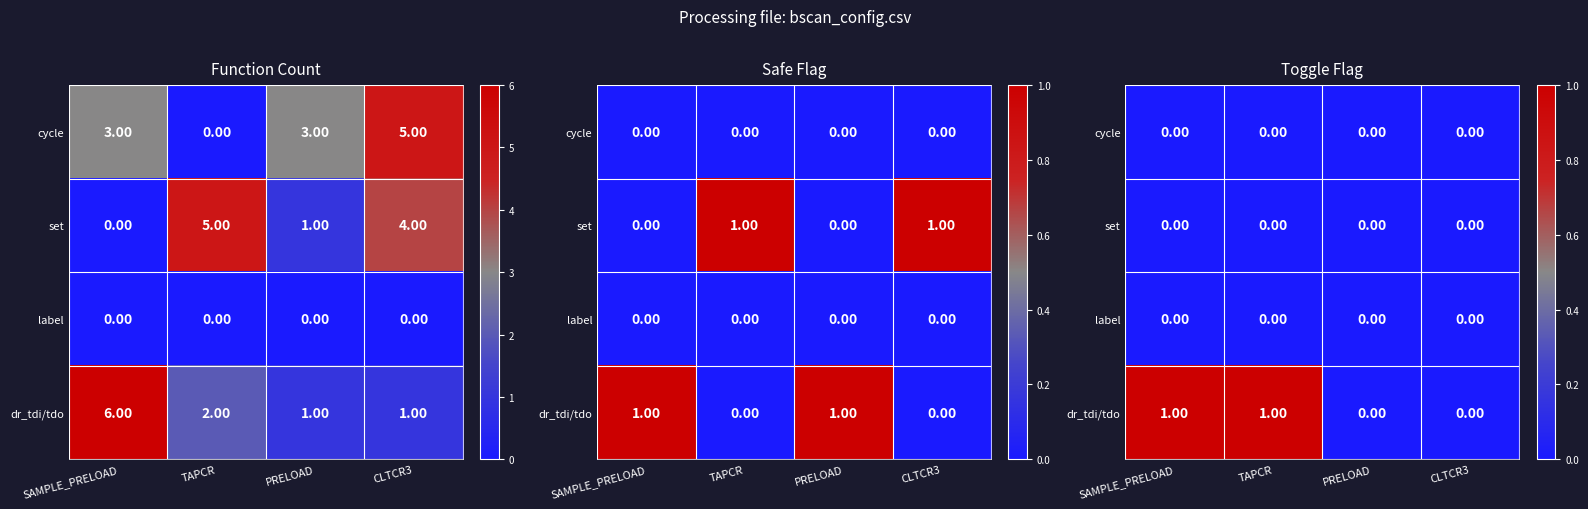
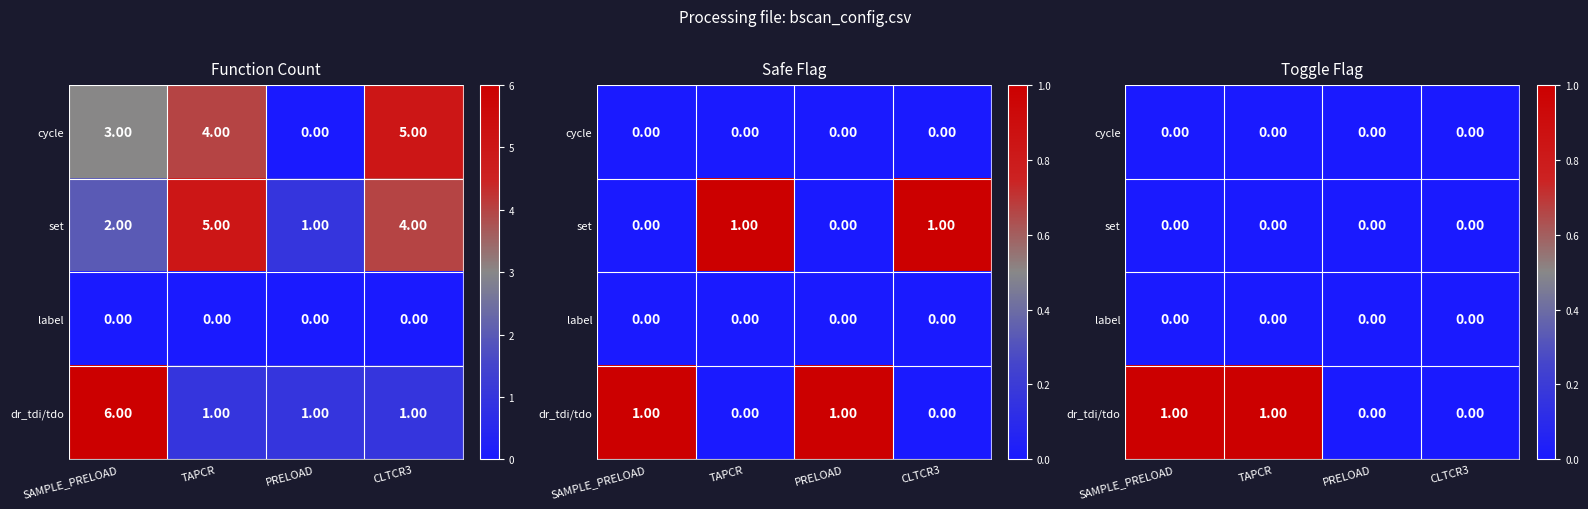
Function Count, cycle, TAPCR: 0.00 -> 4.00
Function Count, cycle, PRELOAD: 3.00 -> 0.00
Function Count, set, SAMPLE_PRELOAD: 0.00 -> 2.00
Function Count, dr_tdi/tdo, TAPCR: 2.00 -> 1.00
